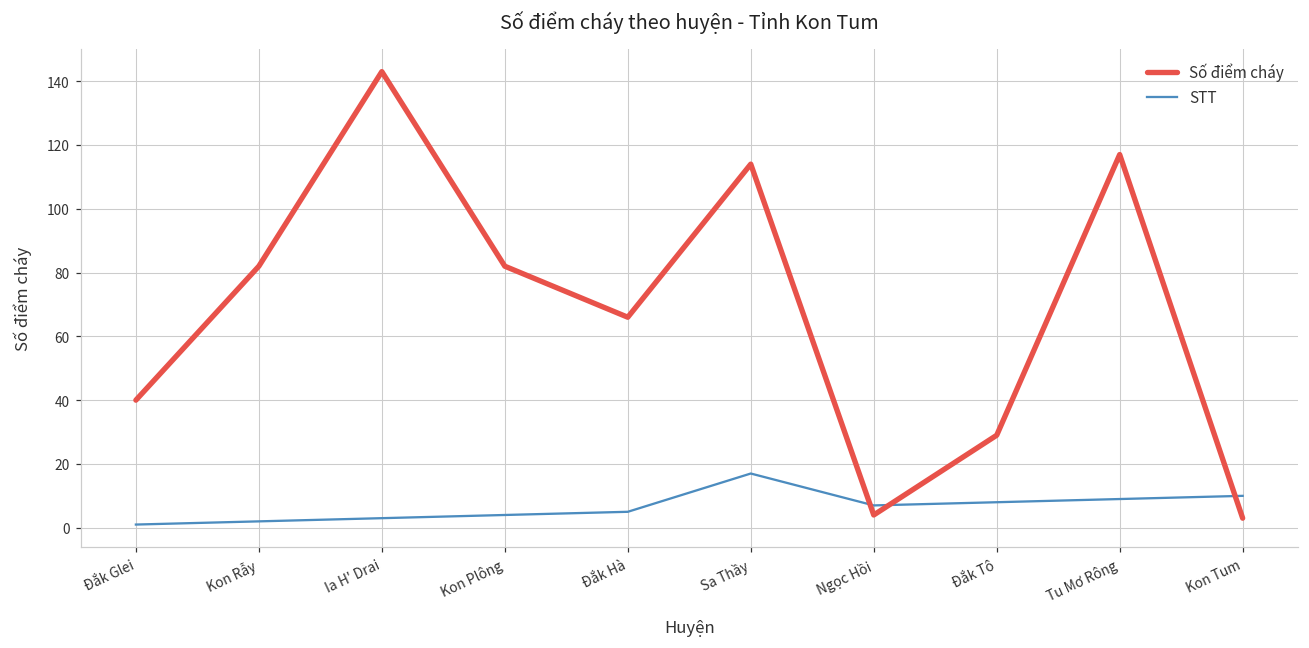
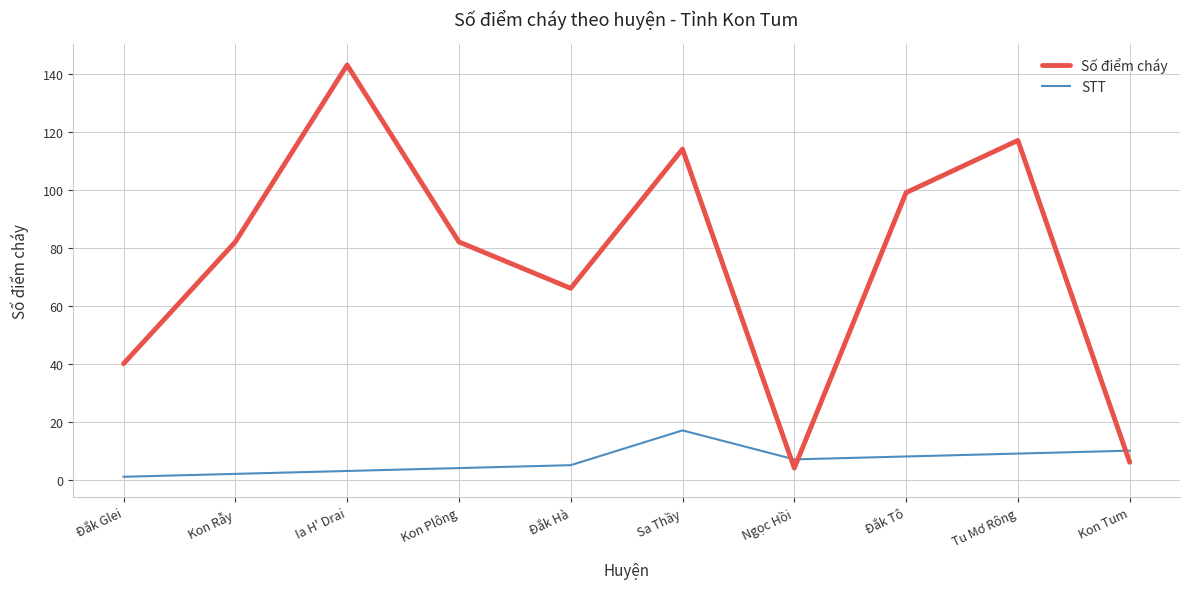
Số điểm cháy, Đắk Tô: 29 -> 99
Số điểm cháy, Kon Tum: 3 -> 6
